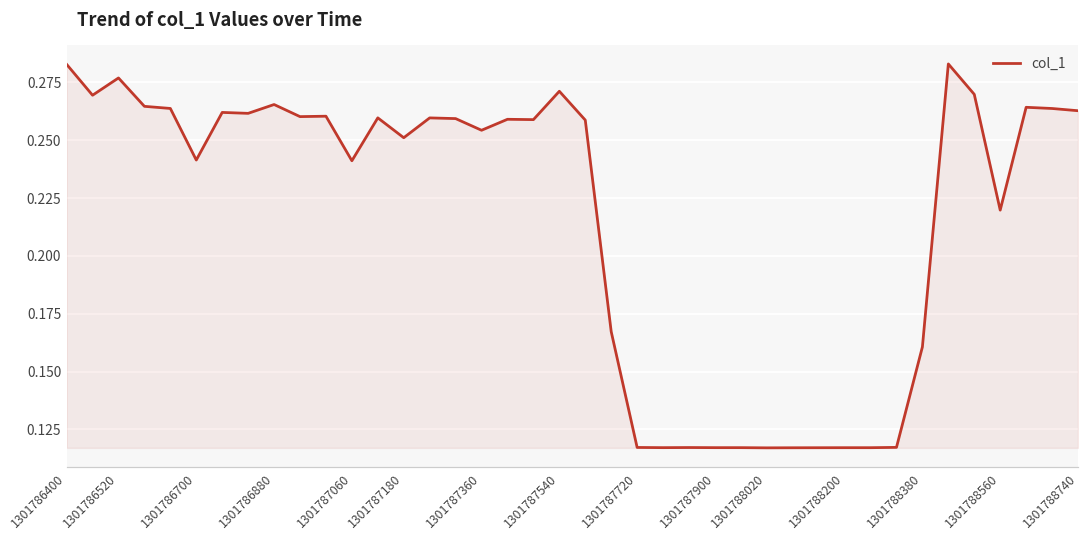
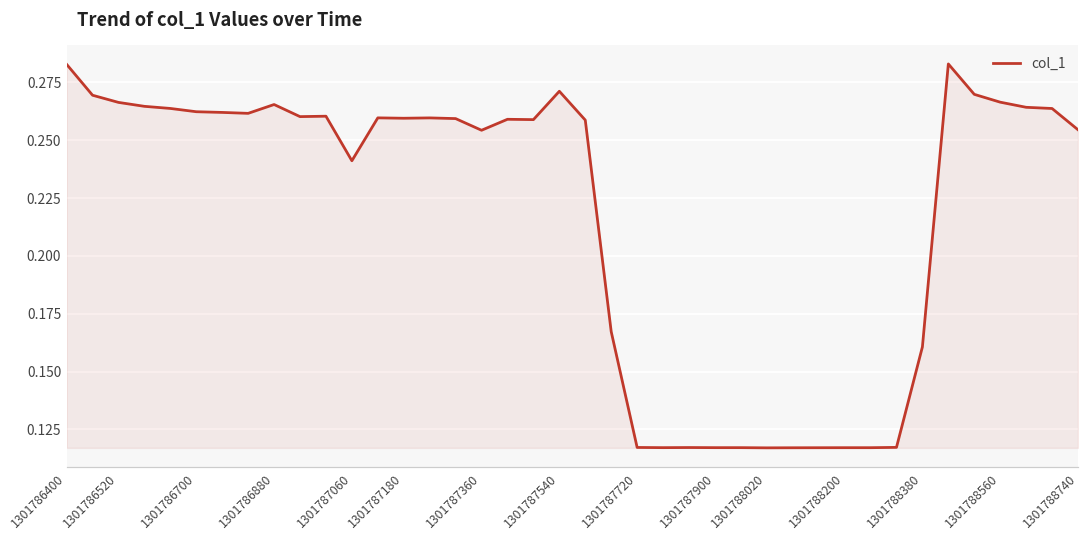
1301786520: 0.277 -> 0.266
1301786700: 0.241 -> 0.262
1301787180: 0.251 -> 0.260
1301788560: 0.220 -> 0.266
1301788740: 0.263 -> 0.255
